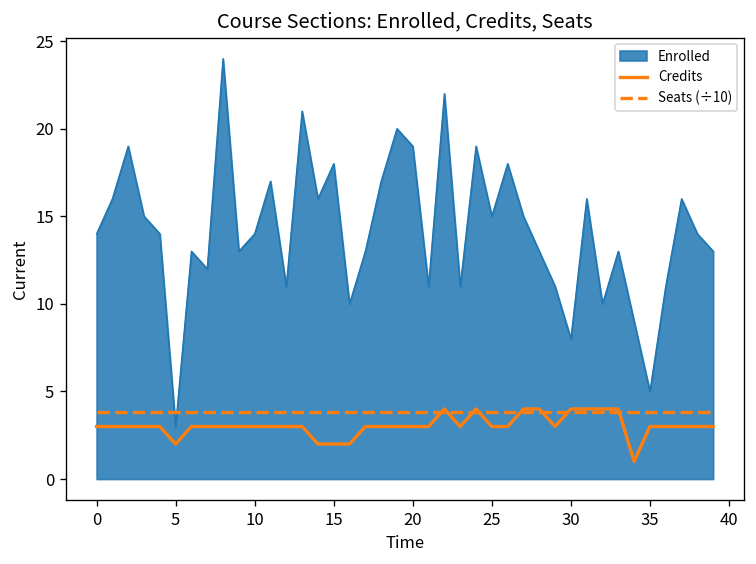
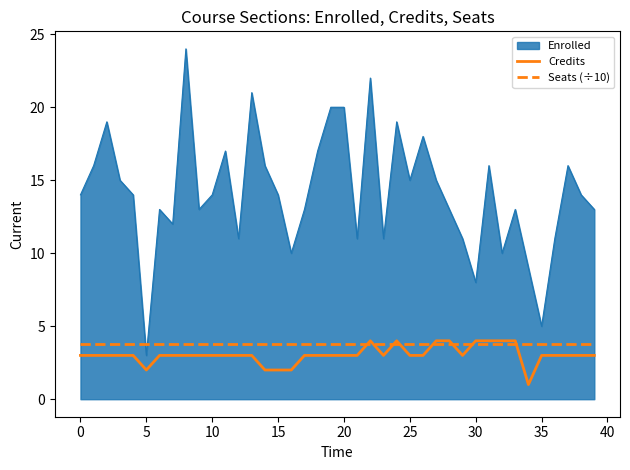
Enrolled, 15: 18 -> 14
Enrolled, 20: 19 -> 20
